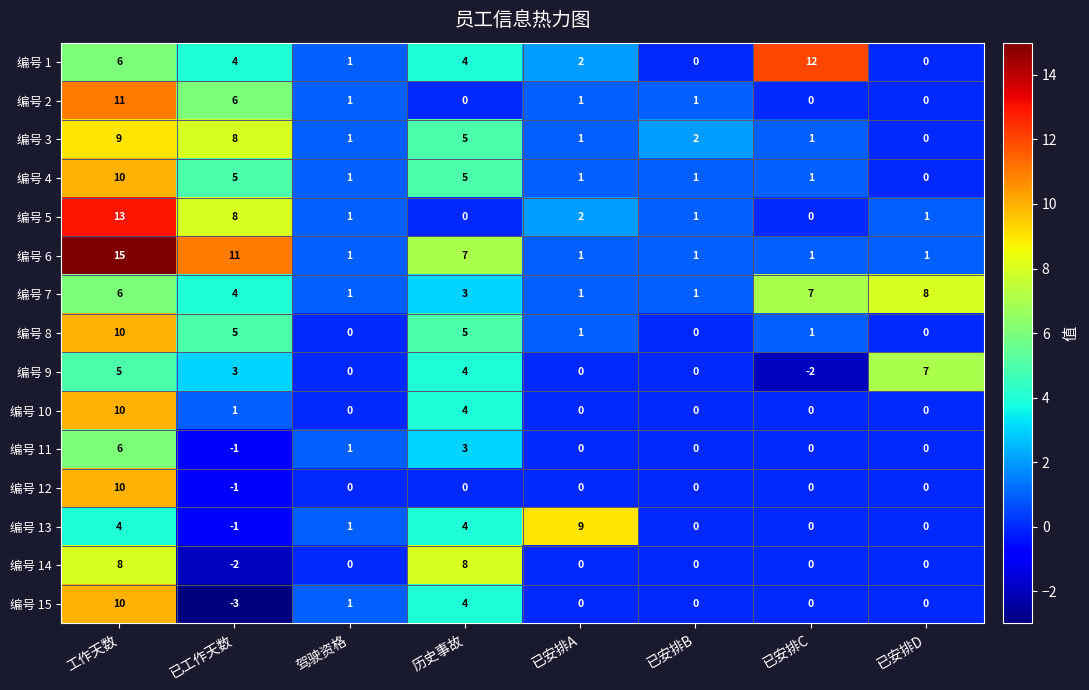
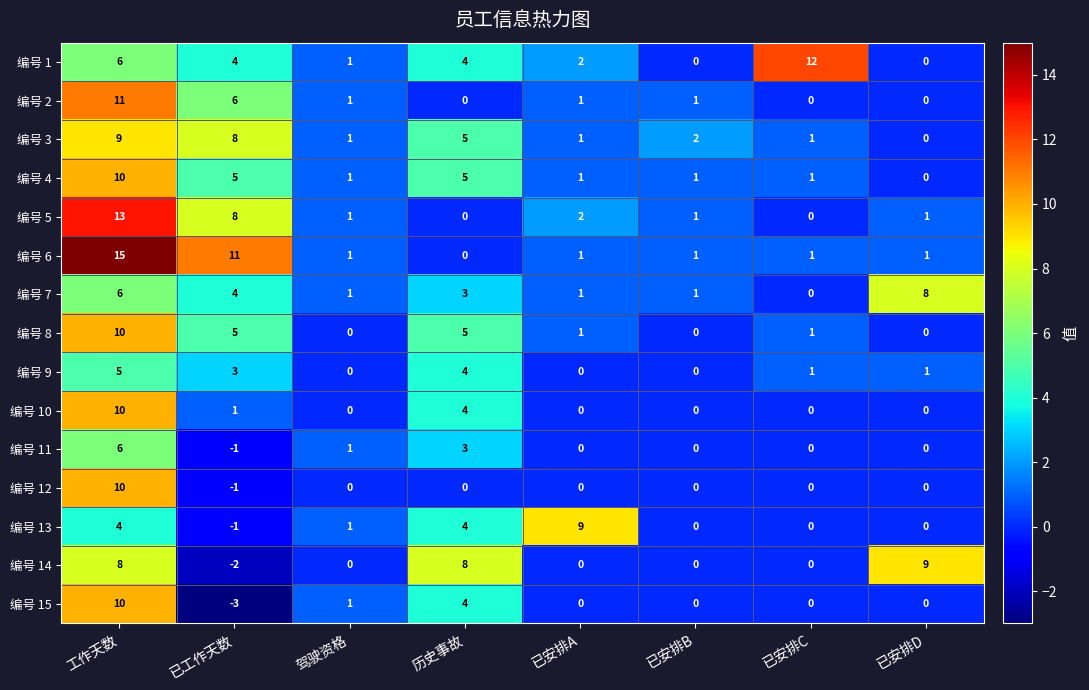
编号 6, 历史事故: 7 -> 0
编号 7, 已安排C: 7 -> 0
编号 9, 已安排C: -2 -> 1
编号 9, 已安排D: 7 -> 1
编号 14, 已安排D: 0 -> 9
